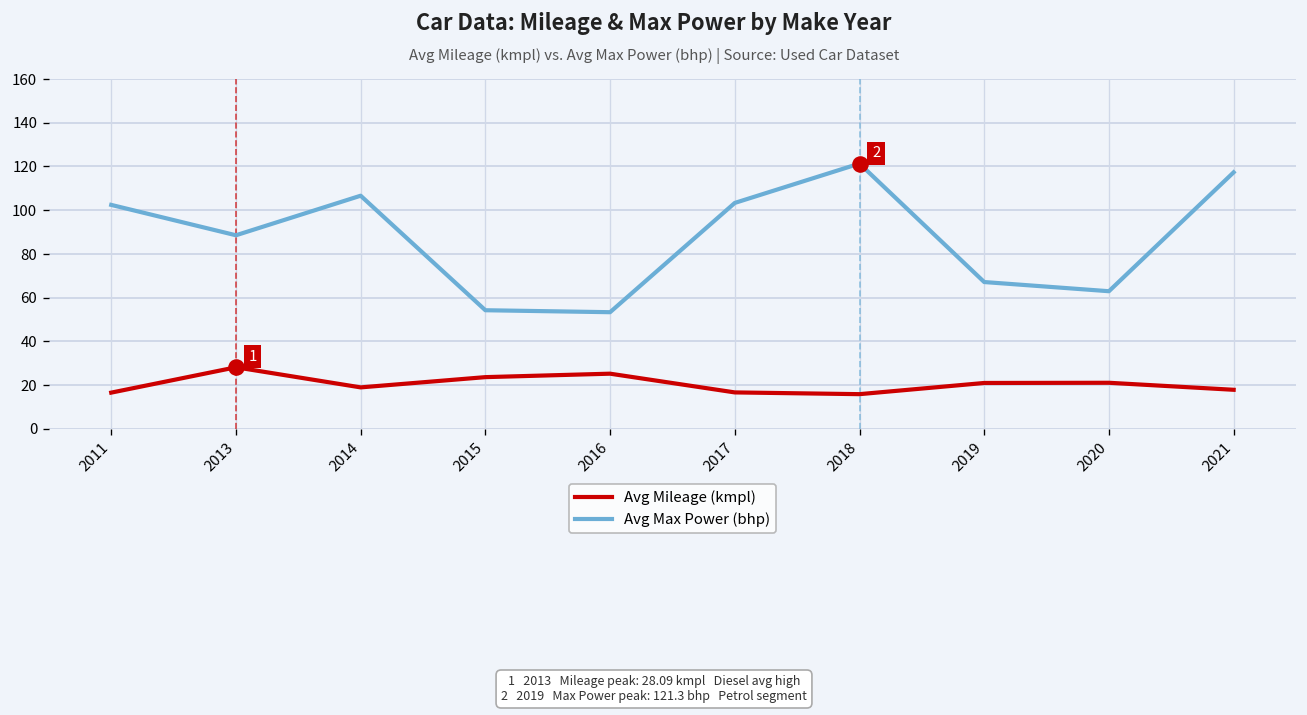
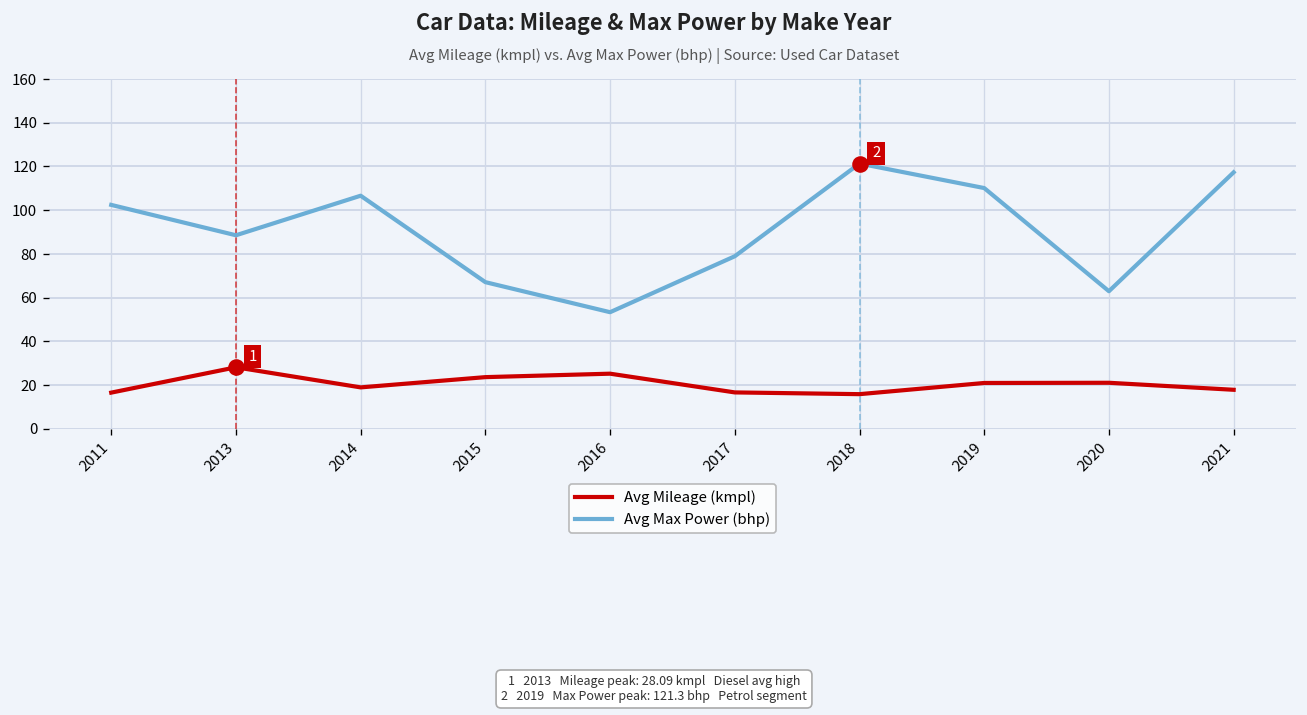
Avg Max Power (bhp), 2015: 54 -> 67
Avg Max Power (bhp), 2017: 103 -> 79
Avg Max Power (bhp), 2019: 67 -> 110
